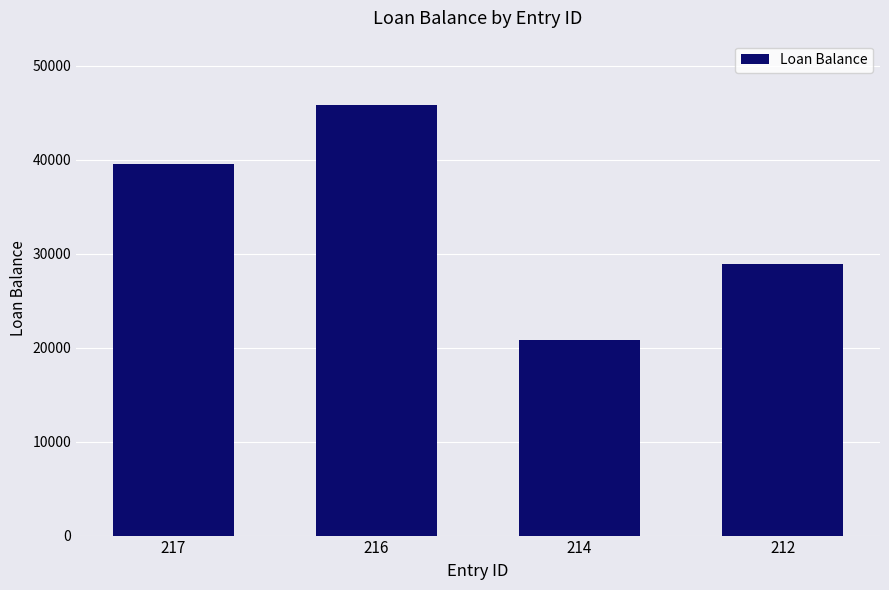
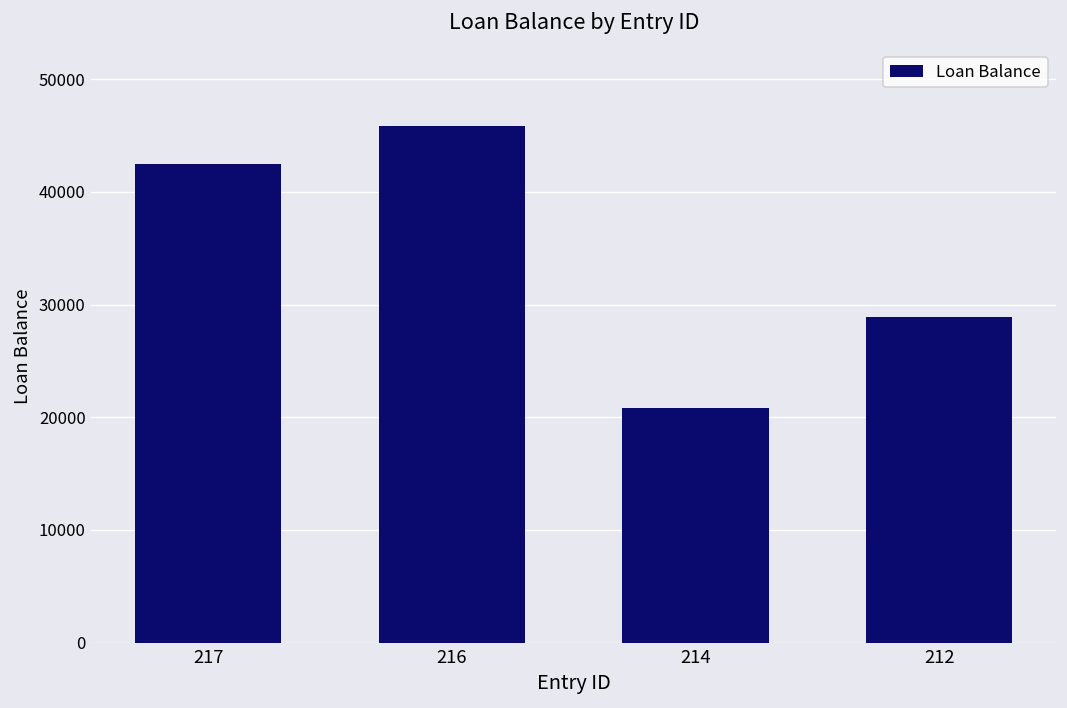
217: 40000 -> 42000
